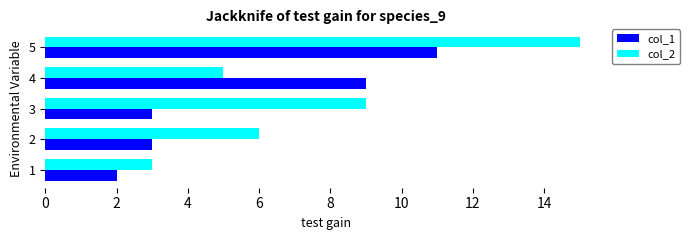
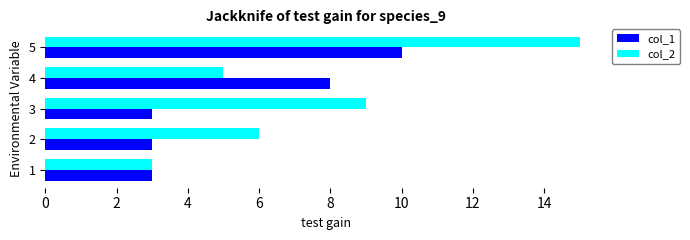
col_1, 5: 11 -> 10
col_1, 4: 9 -> 8
col_1, 1: 2 -> 3
